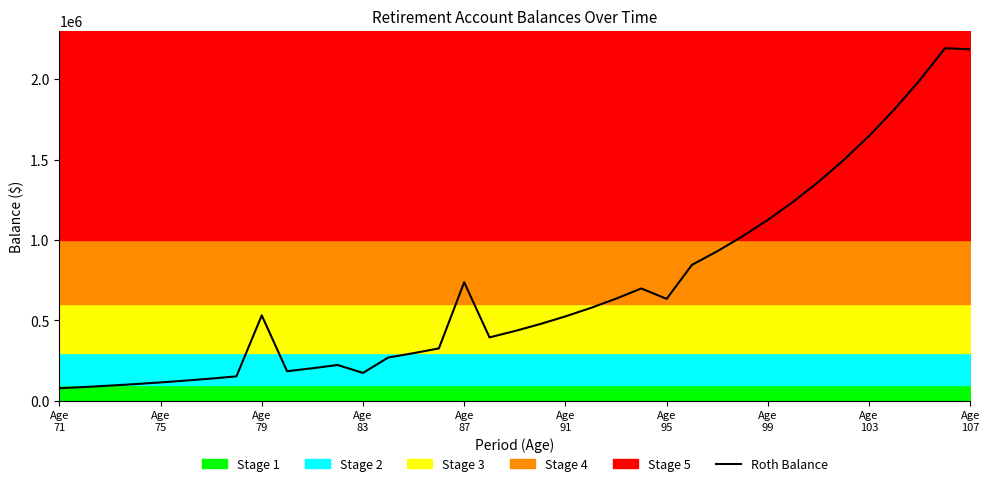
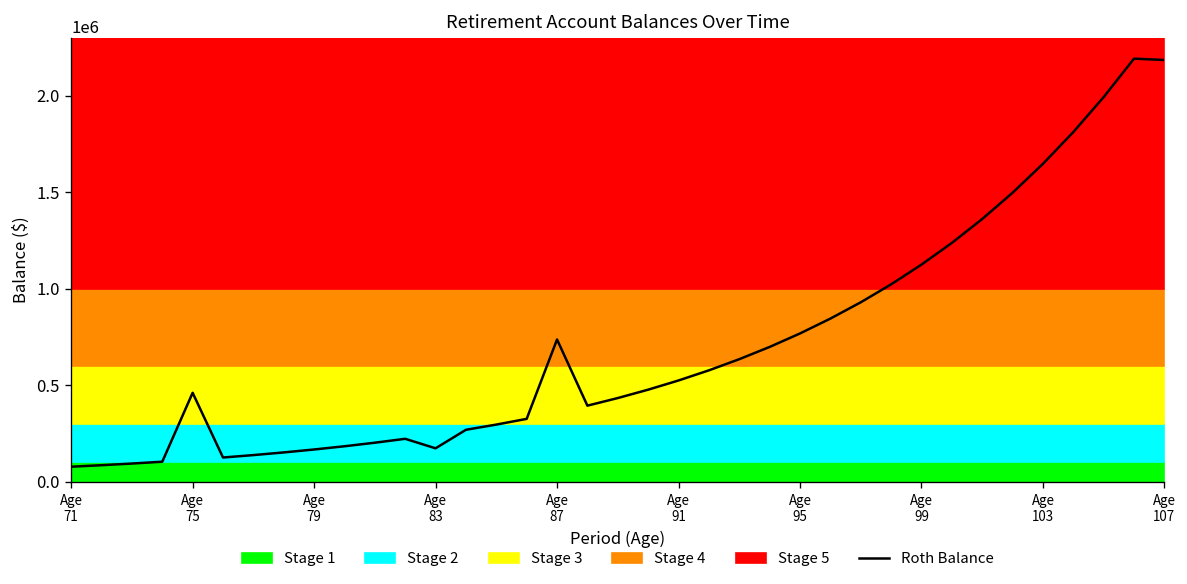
Roth Balance, Age 75: 110000 -> 460000
Roth Balance, Age 79: 530000 -> 170000
Roth Balance, Age 95: 630000 -> 770000
